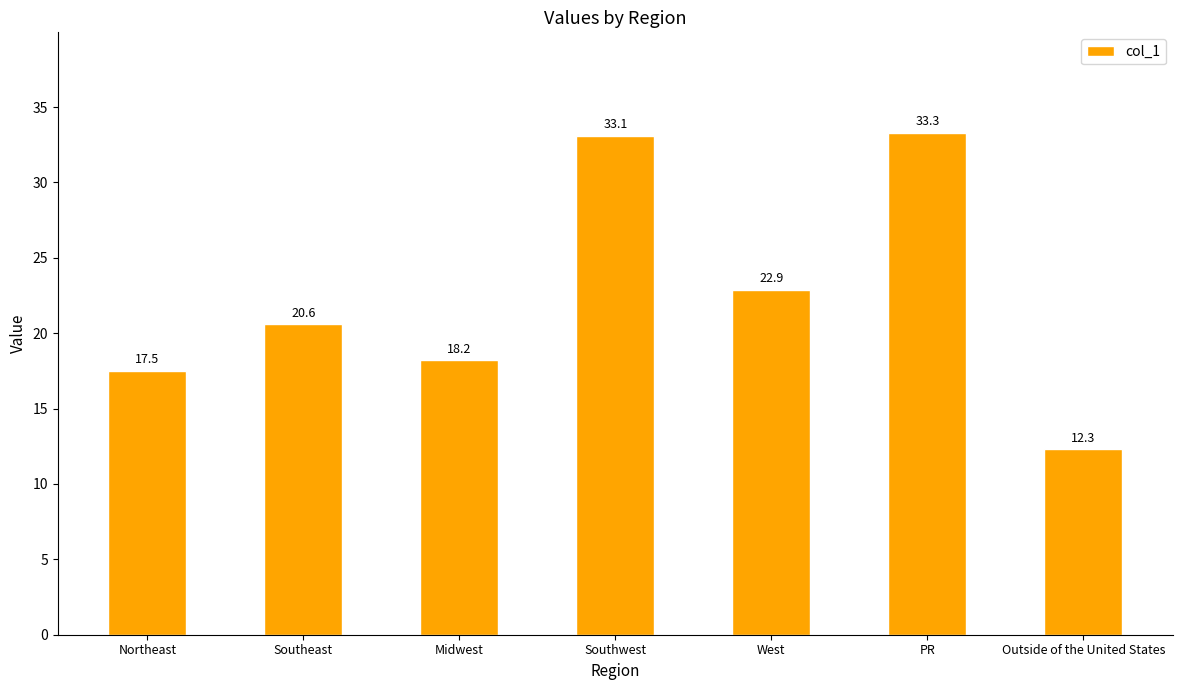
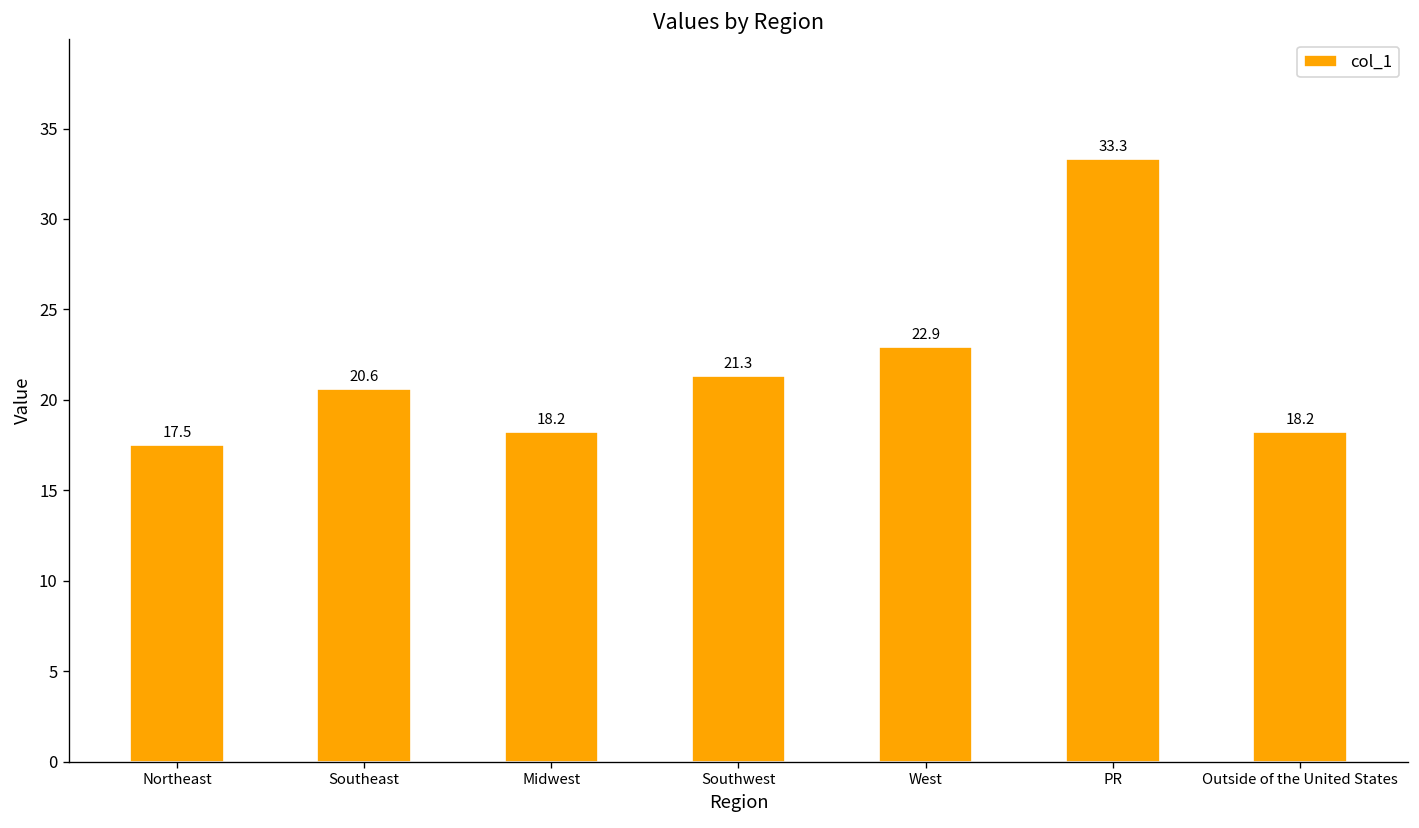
Southwest: 33.1 -> 21.3
Outside of the United States: 12.3 -> 18.2
